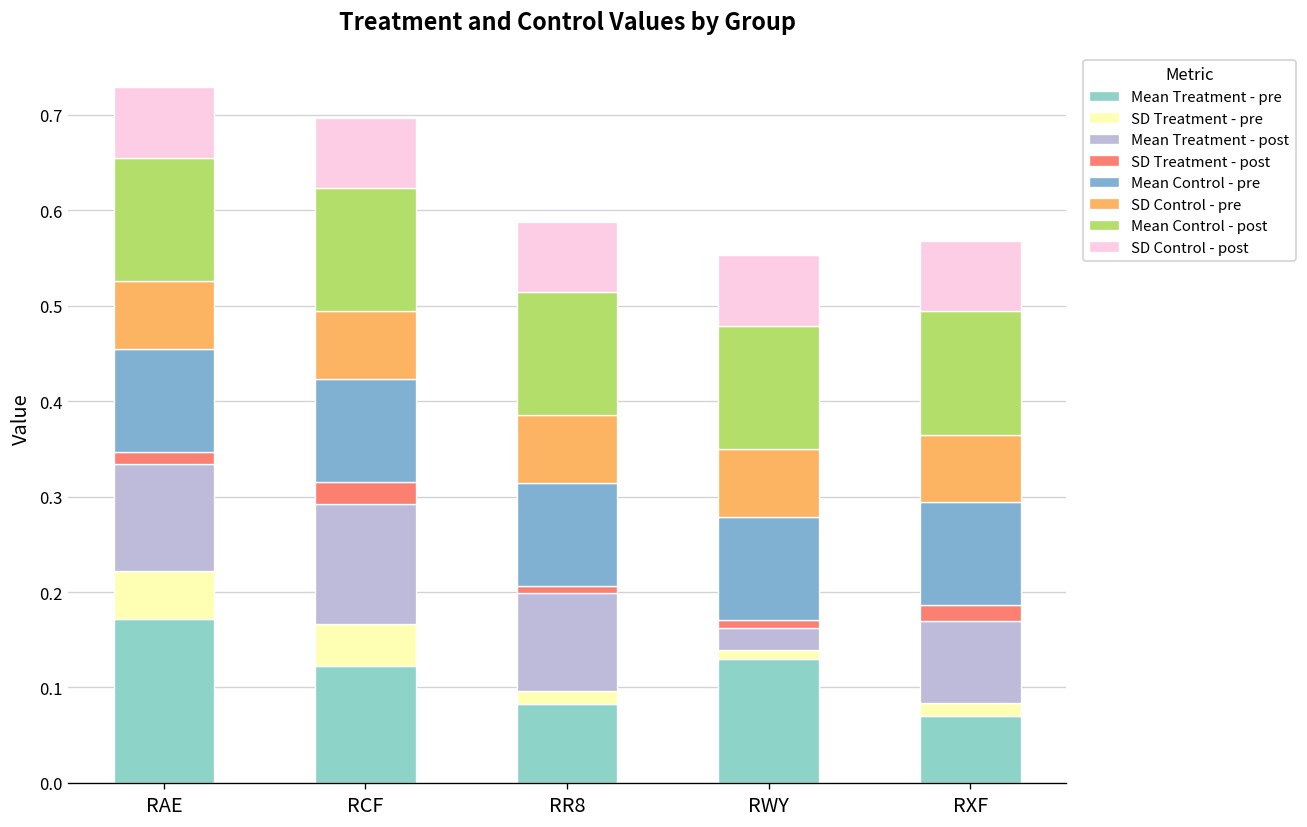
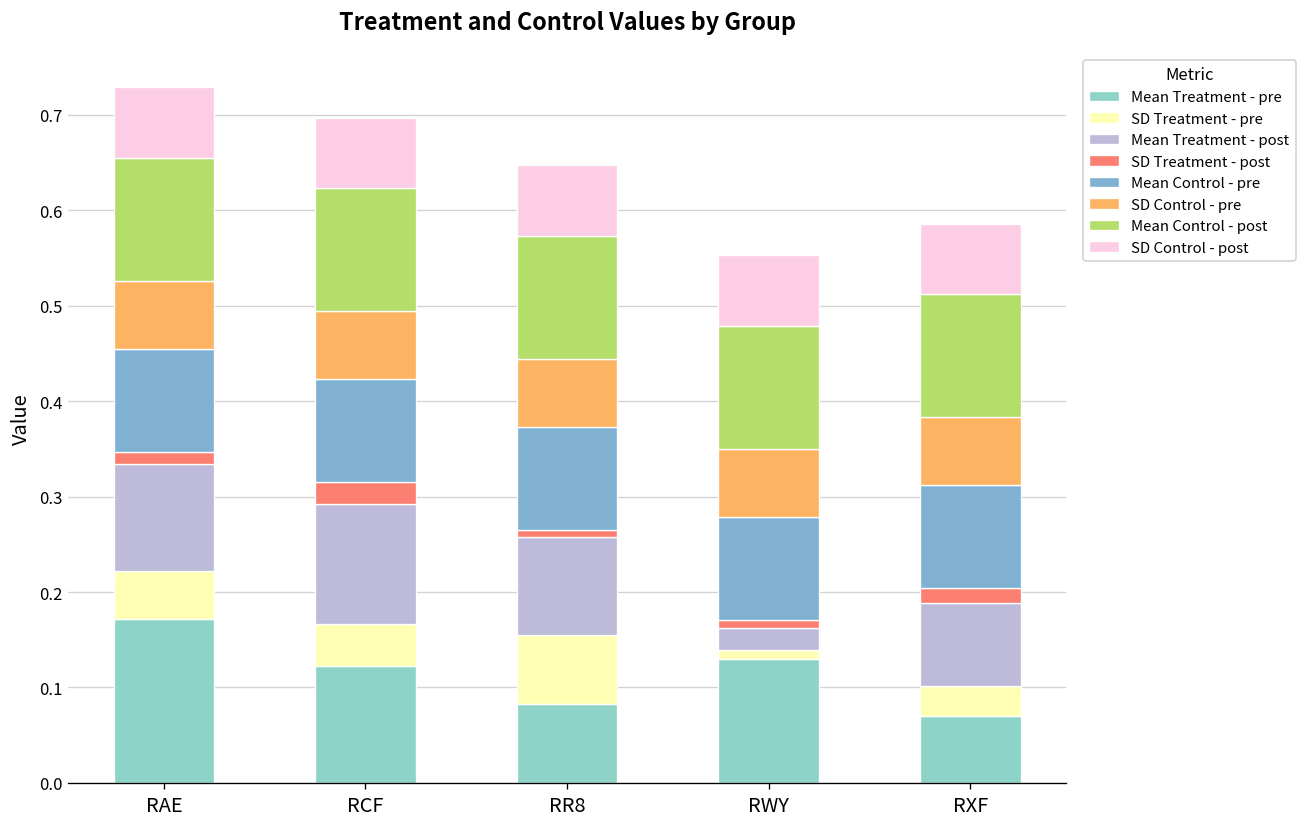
SD Treatment - pre, RR8: 0.01 -> 0.07
SD Treatment - pre, RXF: 0.01 -> 0.03
